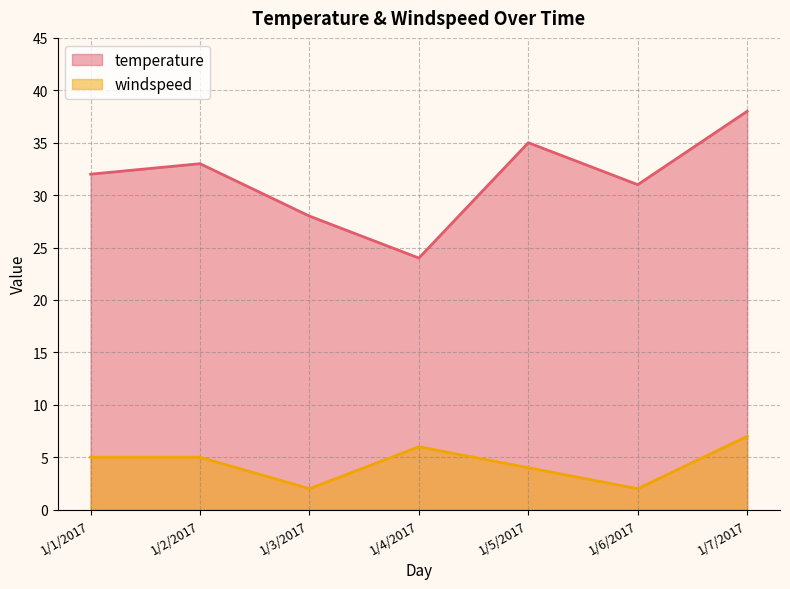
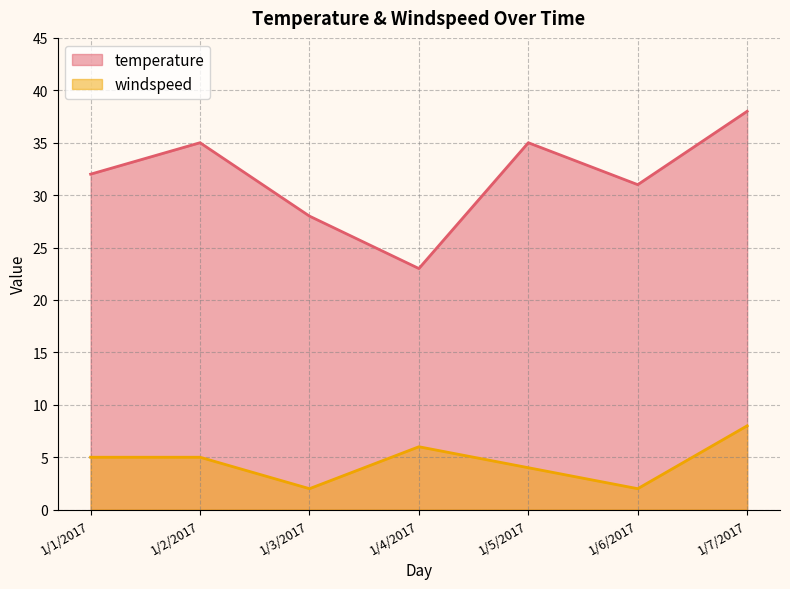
temperature, 1/2/2017: 33 -> 35
temperature, 1/4/2017: 24 -> 23
windspeed, 1/7/2017: 7 -> 8
